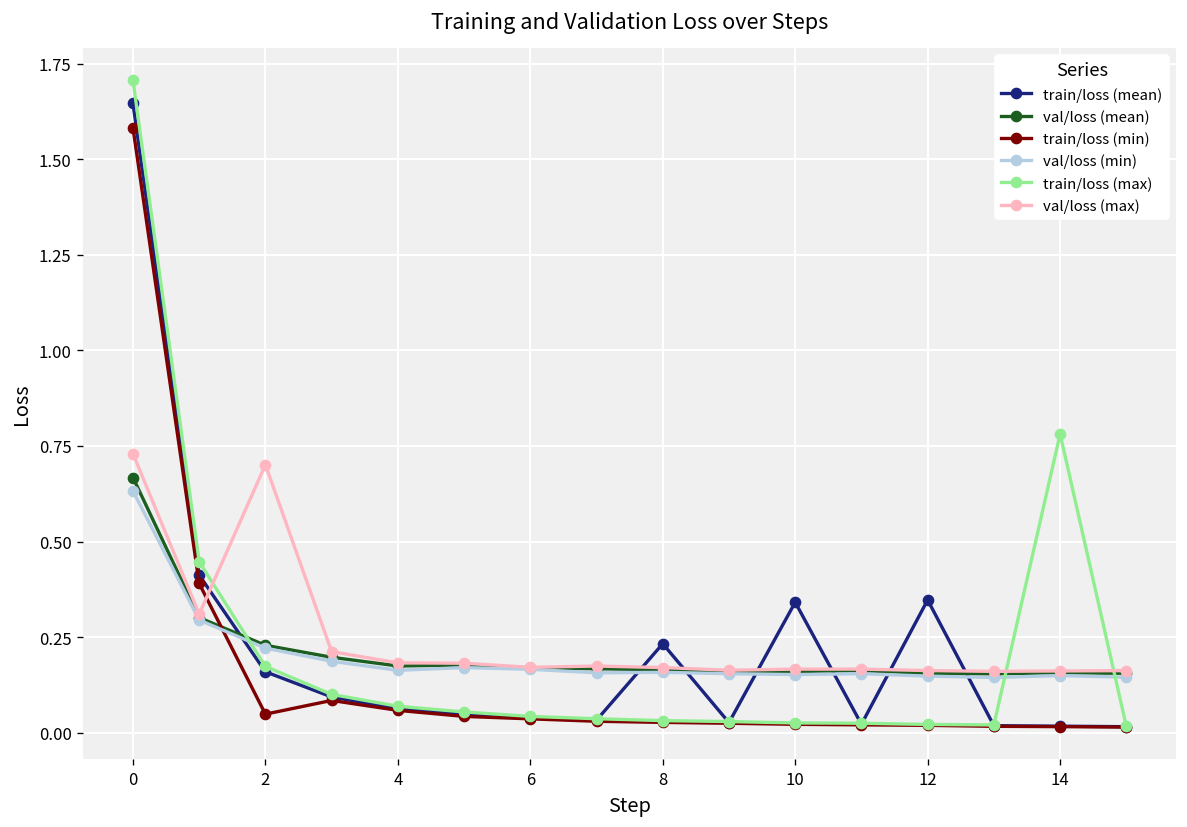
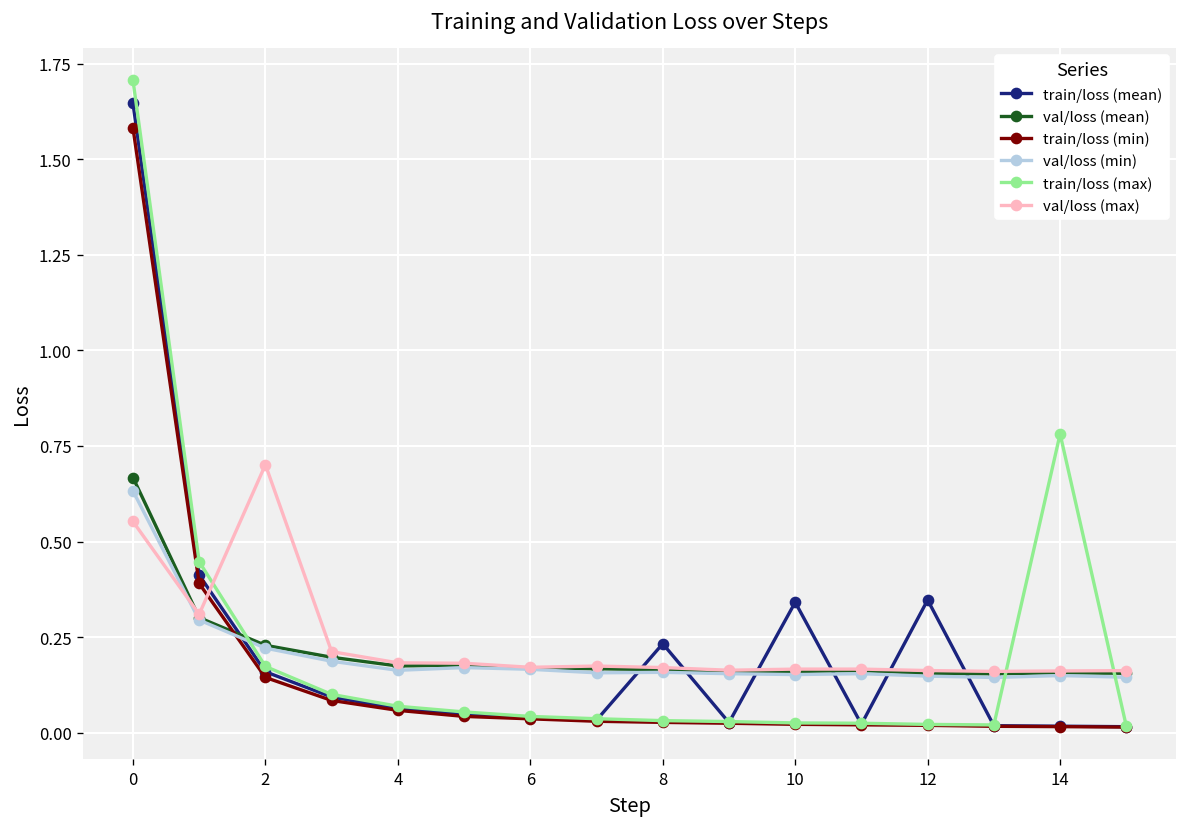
val/loss (max), 0: 0.73 -> 0.55
train/loss (min), 2: 0.05 -> 0.14
